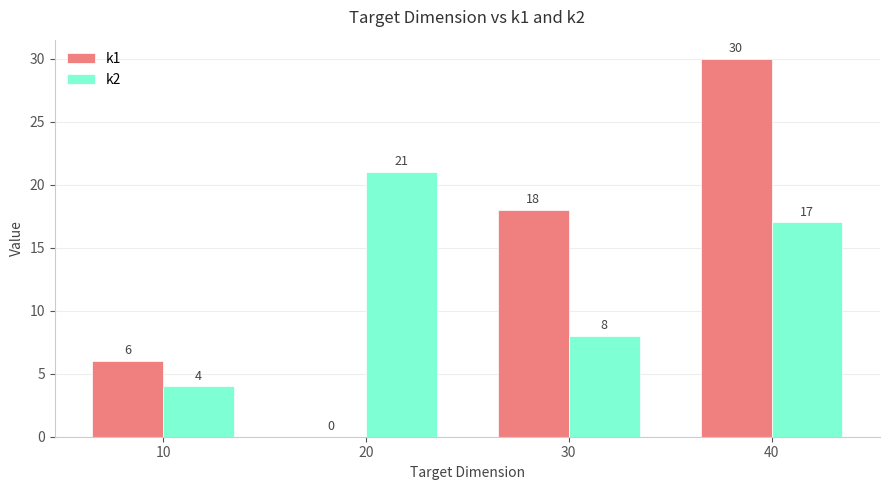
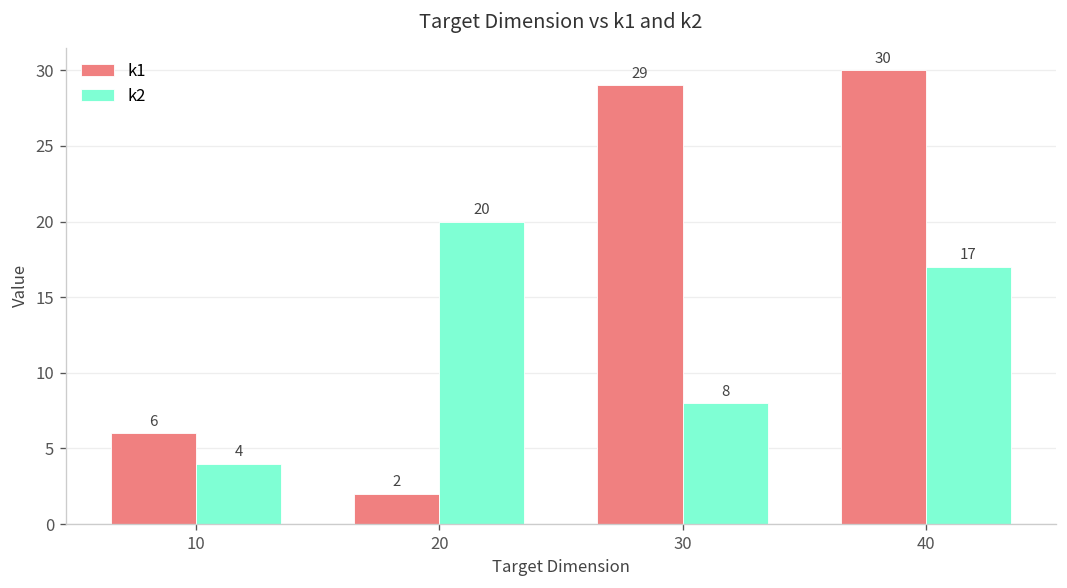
k1, 20: 0 -> 2
k2, 20: 21 -> 20
k1, 30: 18 -> 29
